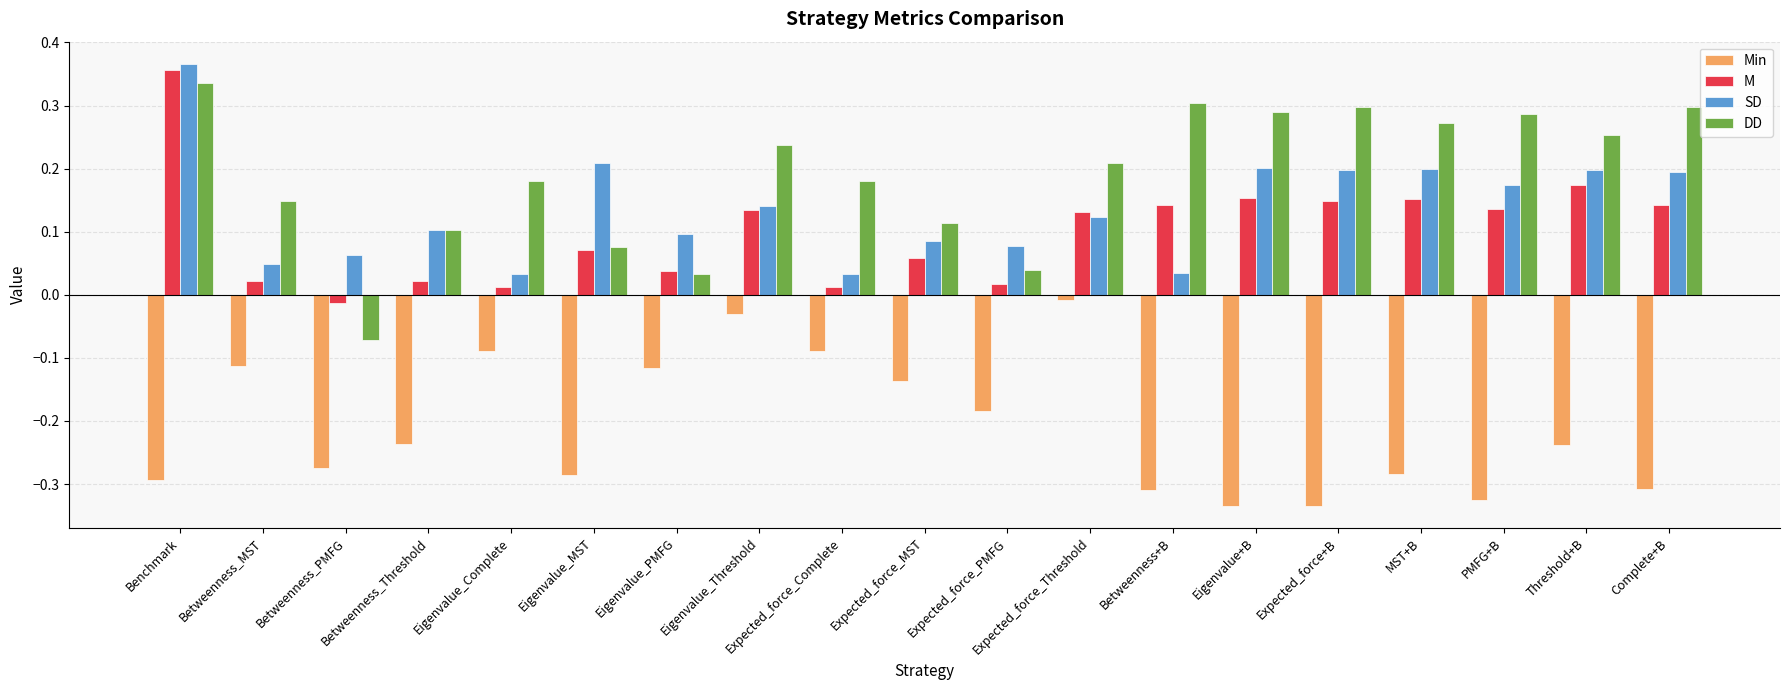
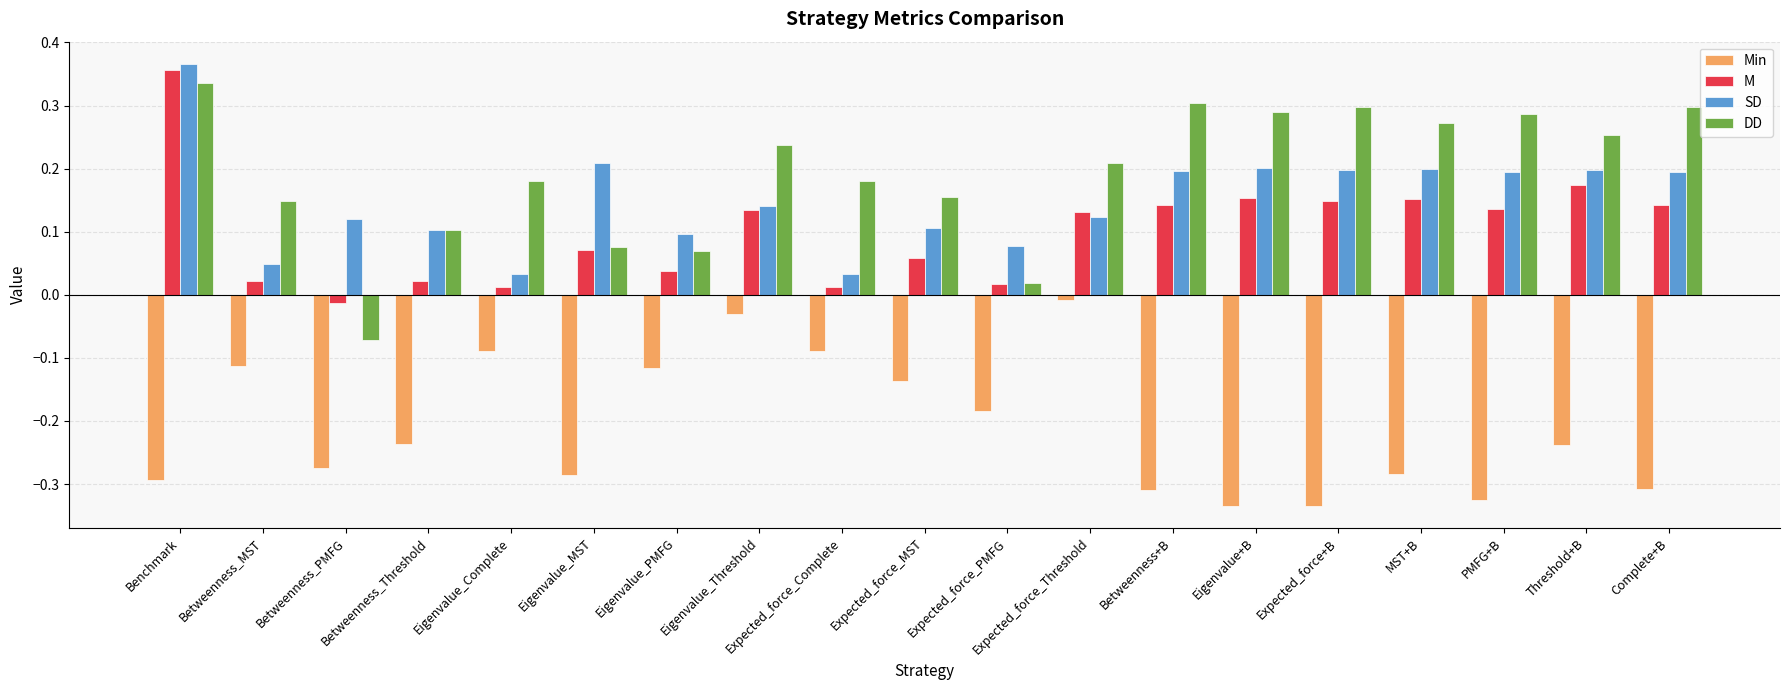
SD, Betweenness_PMFG: 0.06 -> 0.12
DD, Eigenvalue_PMFG: 0.03 -> 0.07
SD, Expected_force_MST: 0.08 -> 0.11
DD, Expected_force_MST: 0.11 -> 0.15
DD, Expected_force_PMFG: 0.04 -> 0.02
SD, Betweenness+B: 0.04 -> 0.20
SD, PMFG+B: 0.17 -> 0.19
